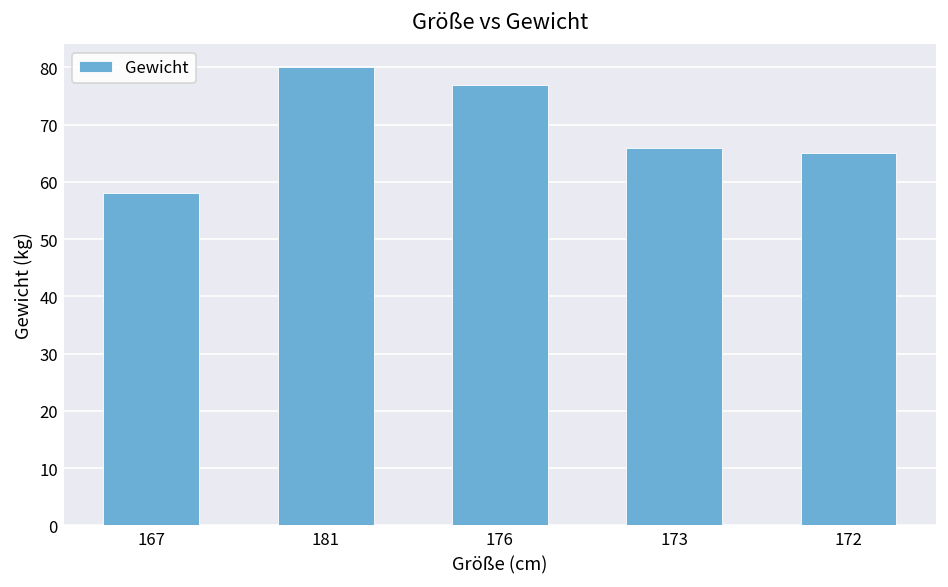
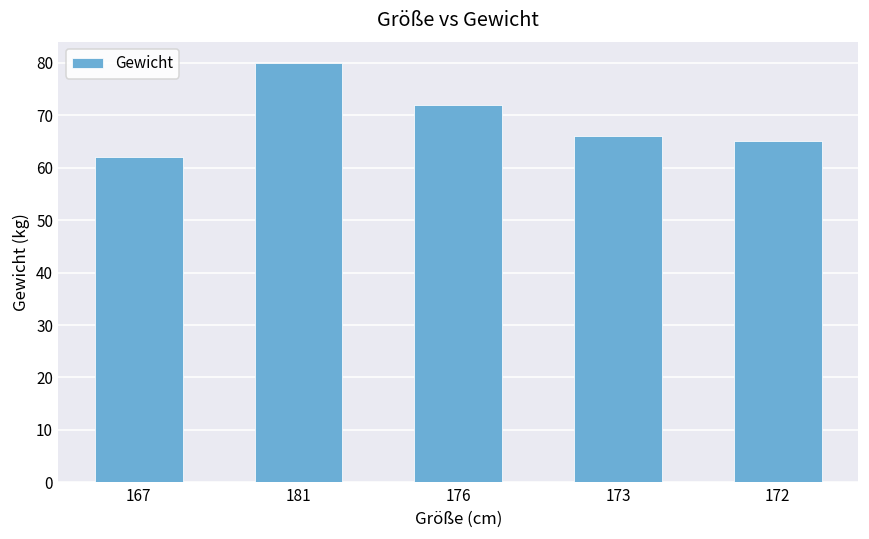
167: 58 -> 62
176: 77 -> 72
